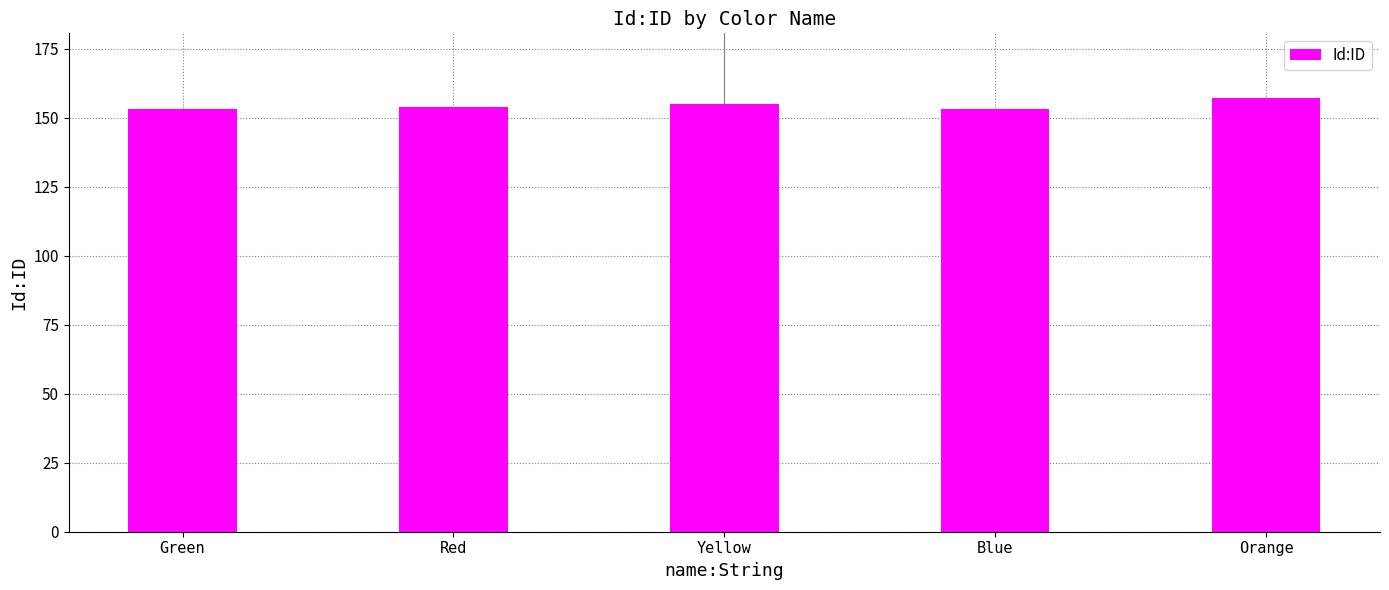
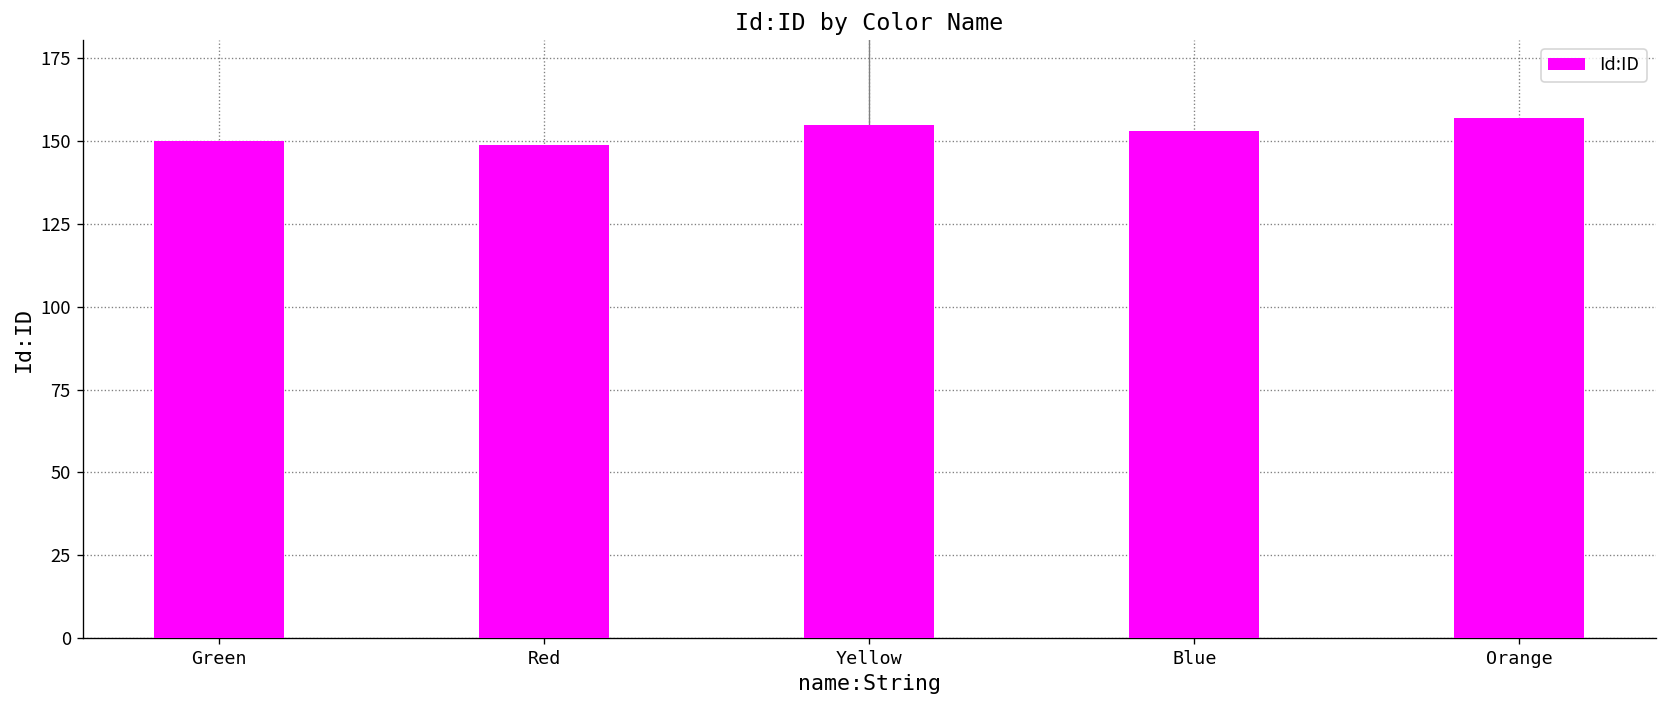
Green: 153 -> 150
Red: 154 -> 149
